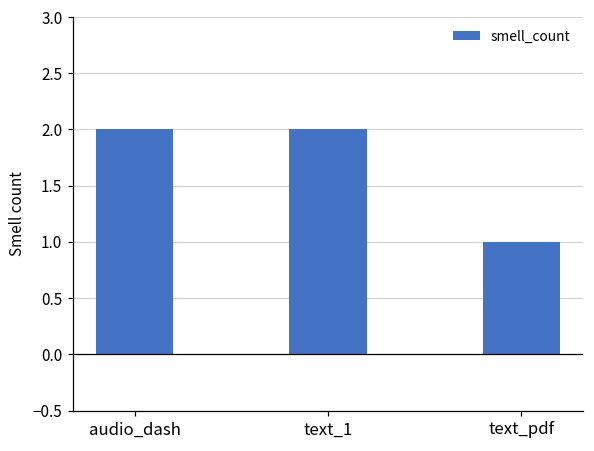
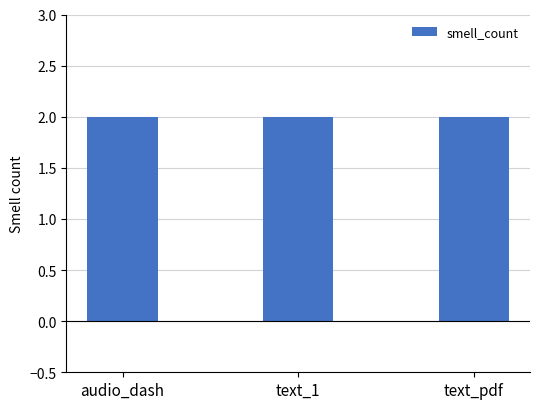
text_pdf: 1 -> 2
